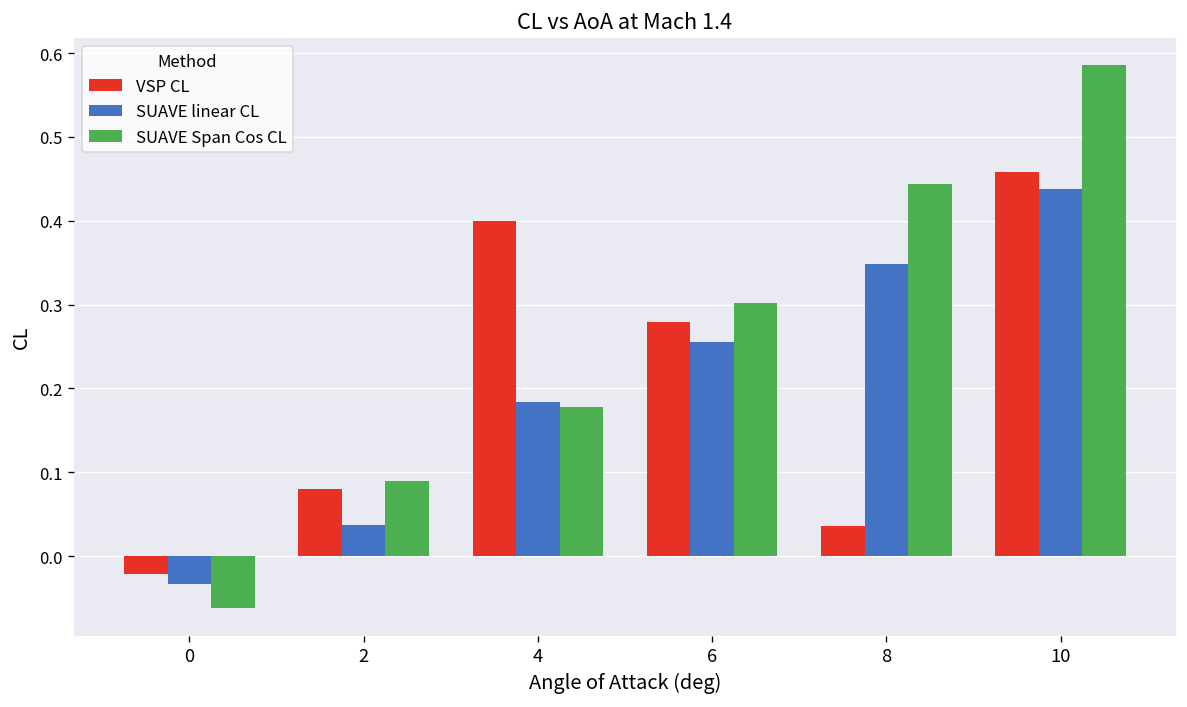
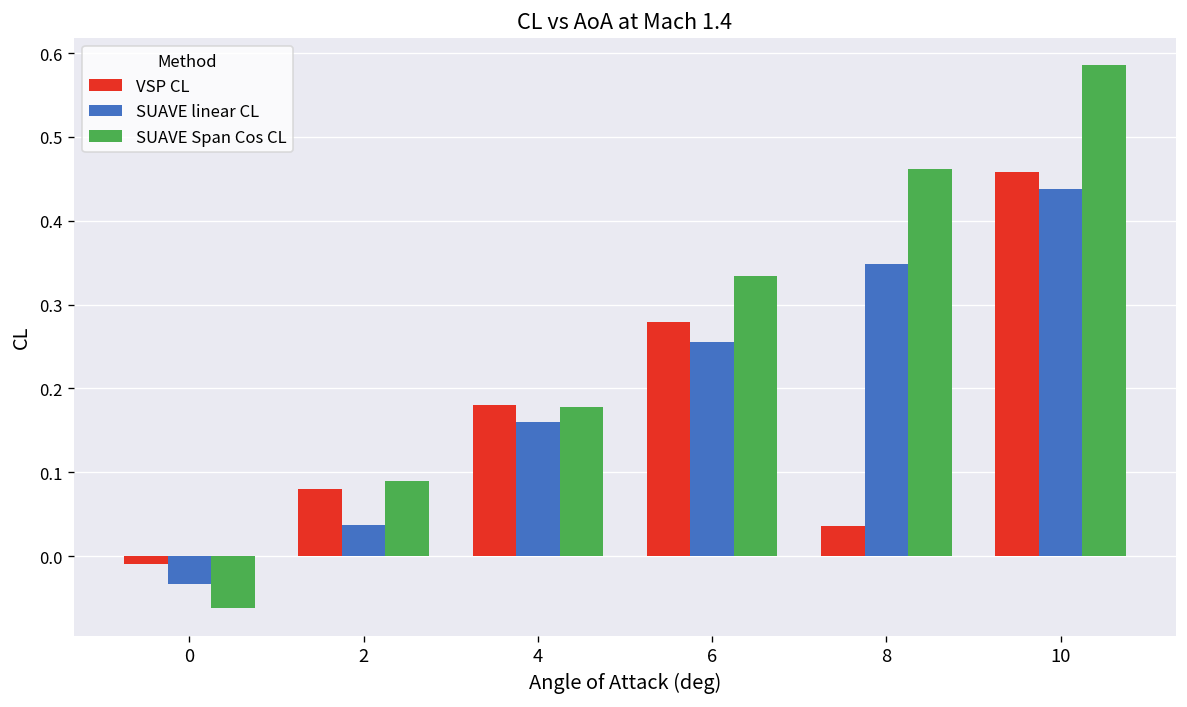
VSP CL, 0: -0.02 -> -0.01
VSP CL, 4: 0.40 -> 0.18
SUAVE linear CL, 4: 0.18 -> 0.16
SUAVE Span Cos CL, 6: 0.30 -> 0.33
SUAVE Span Cos CL, 8: 0.44 -> 0.46
